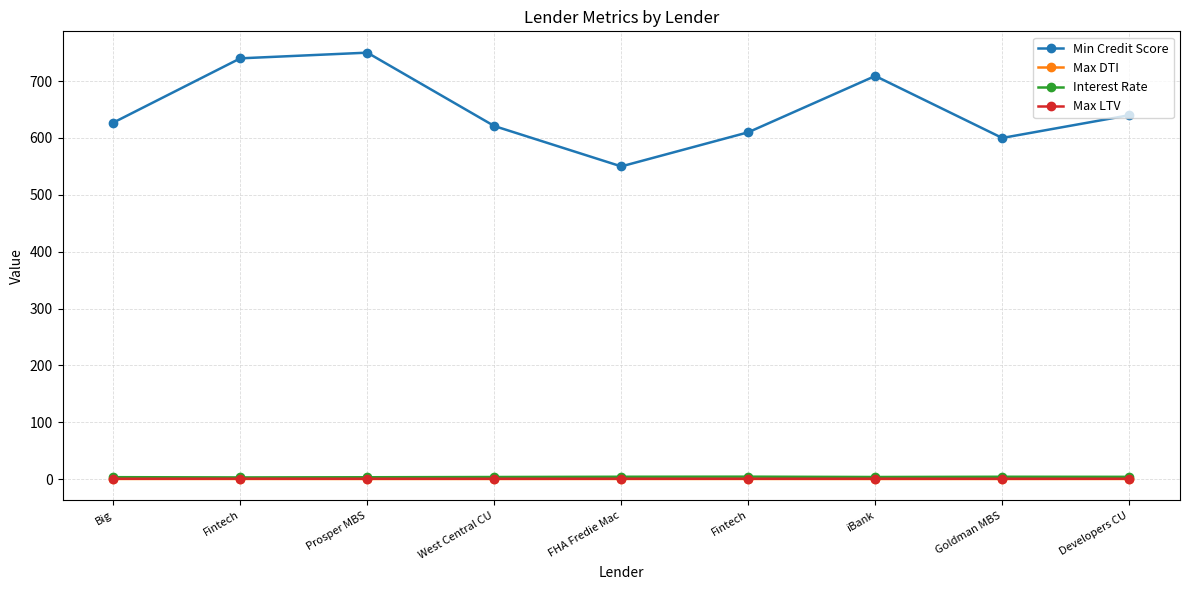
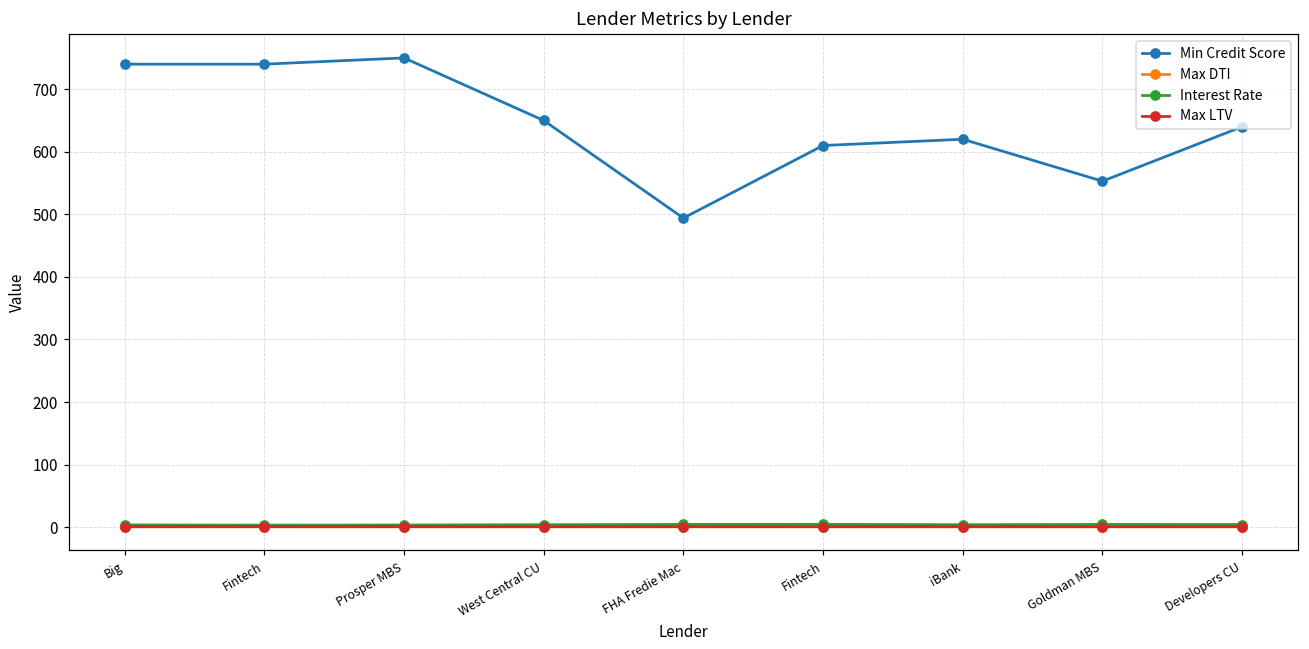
Min Credit Score, Big: 630 -> 740
Min Credit Score, West Central CU: 620 -> 650
Min Credit Score, FHA Fredie Mac: 550 -> 490
Min Credit Score, iBank: 710 -> 620
Min Credit Score, Goldman MBS: 600 -> 550
